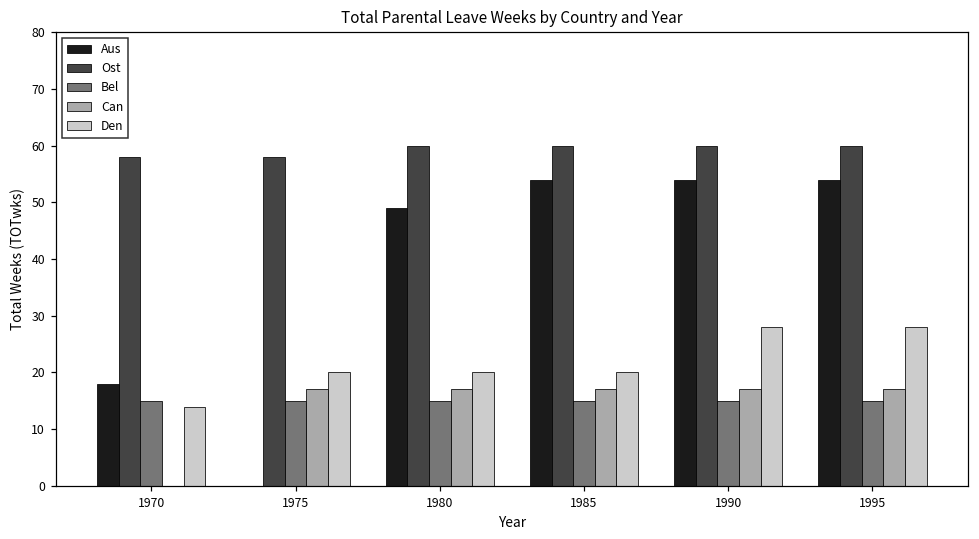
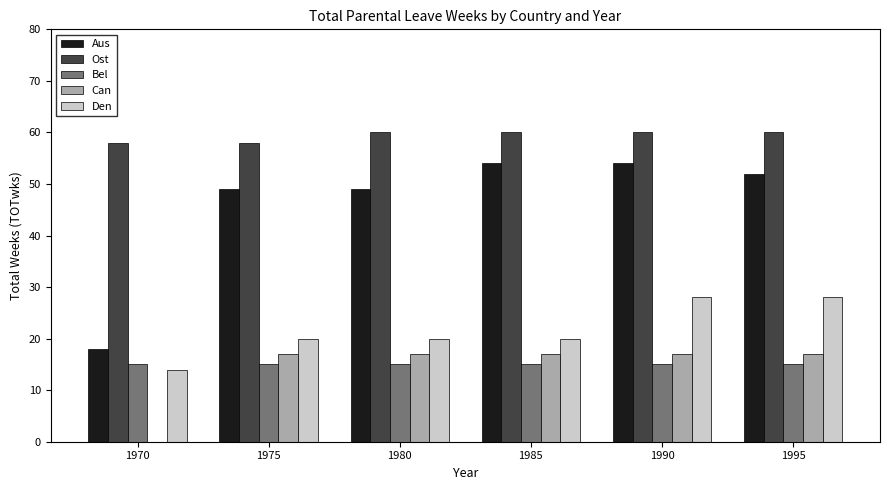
Aus, 1975: 0 -> 49
Aus, 1995: 54 -> 52
